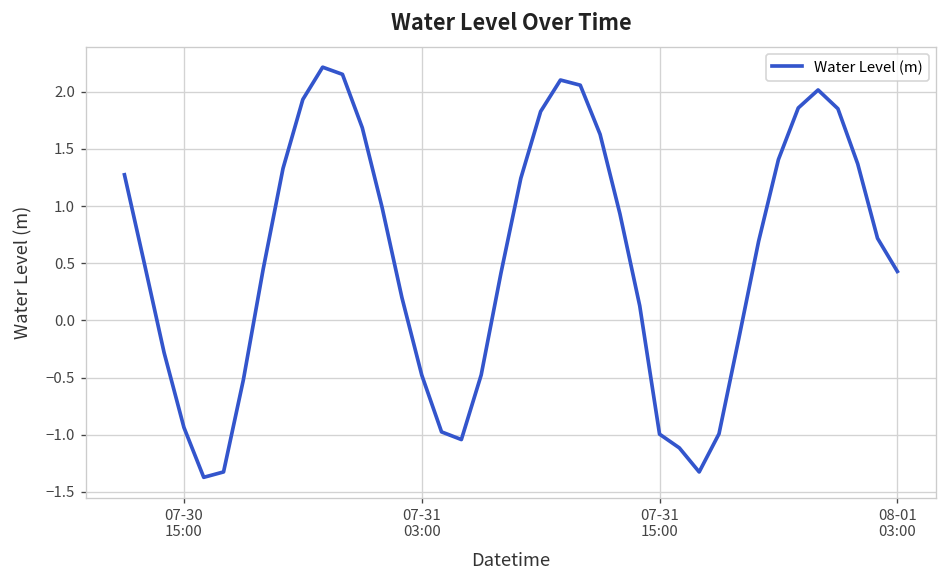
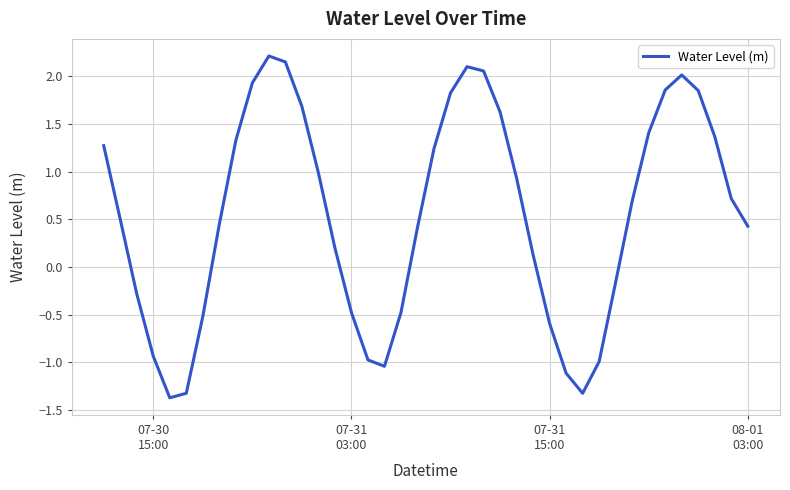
07-31 15:00: -1.0 -> -0.6
